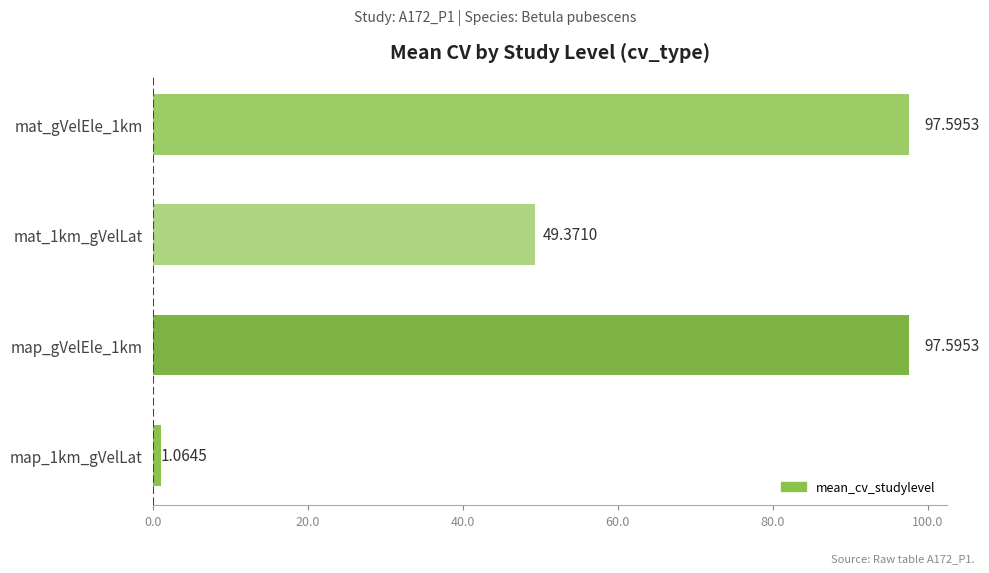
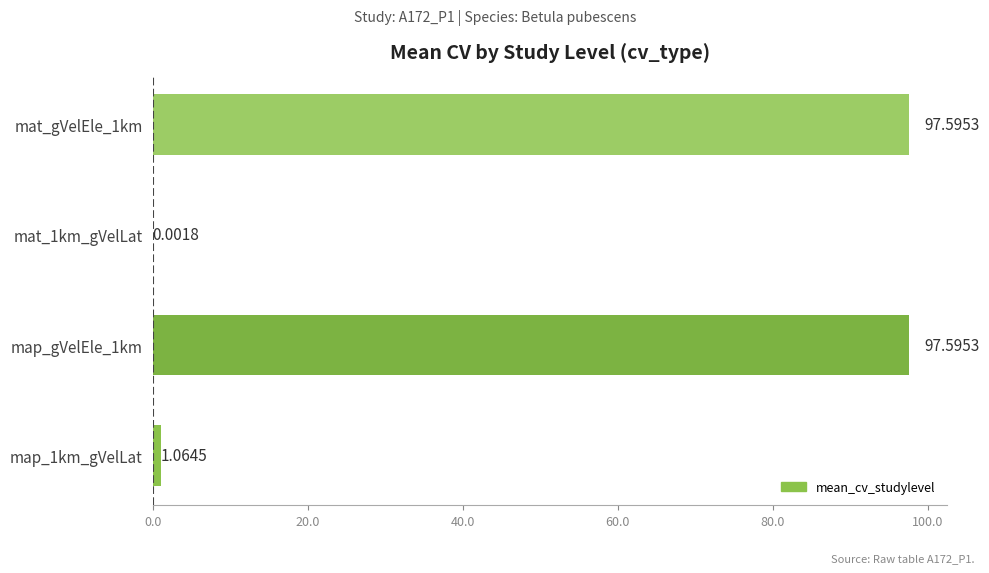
mat_1km_gVelLat: 49.3710 -> 0.0018
